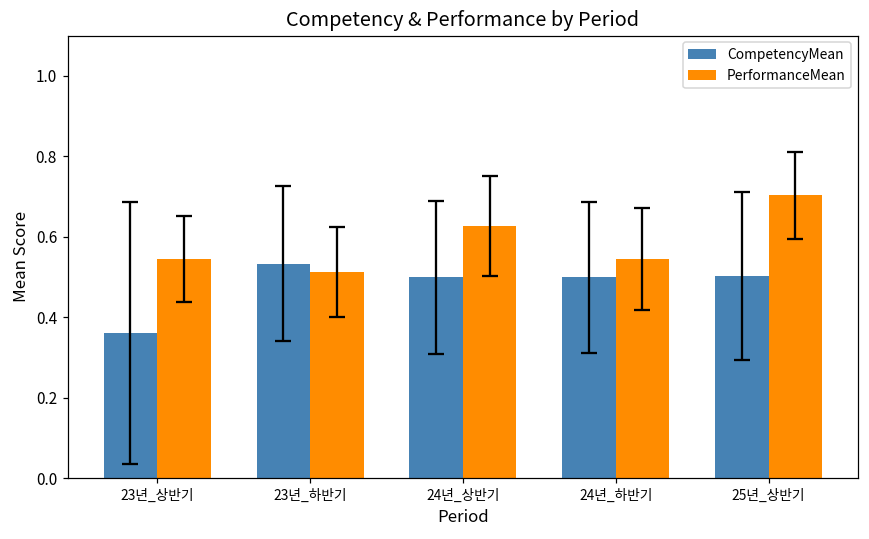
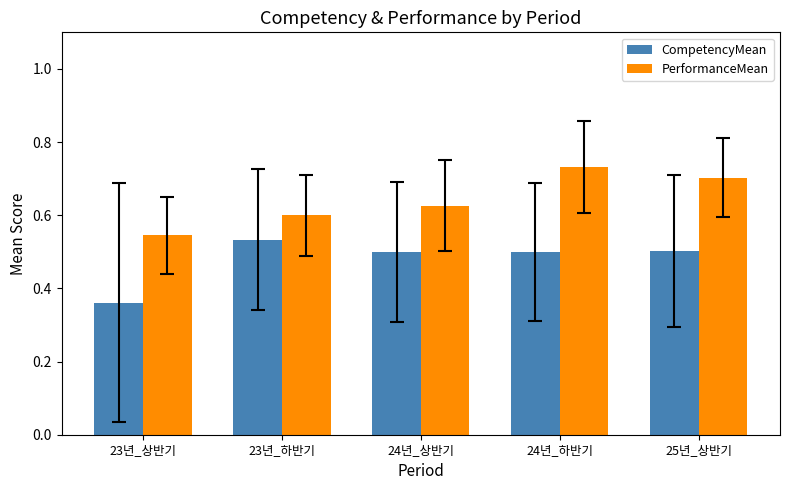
PerformanceMean, 23년_하반기: 0.51 -> 0.60
PerformanceMean, 24년_하반기: 0.54 -> 0.73
